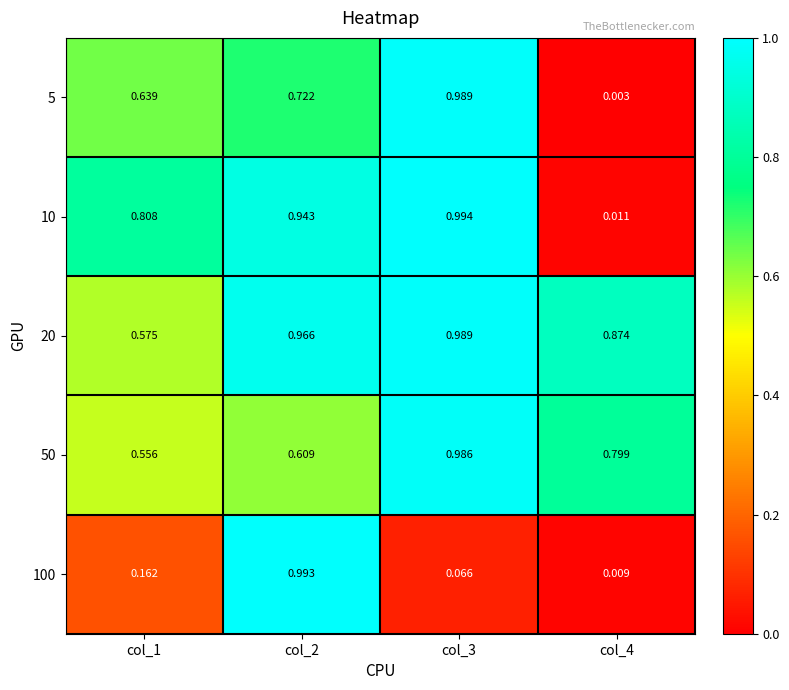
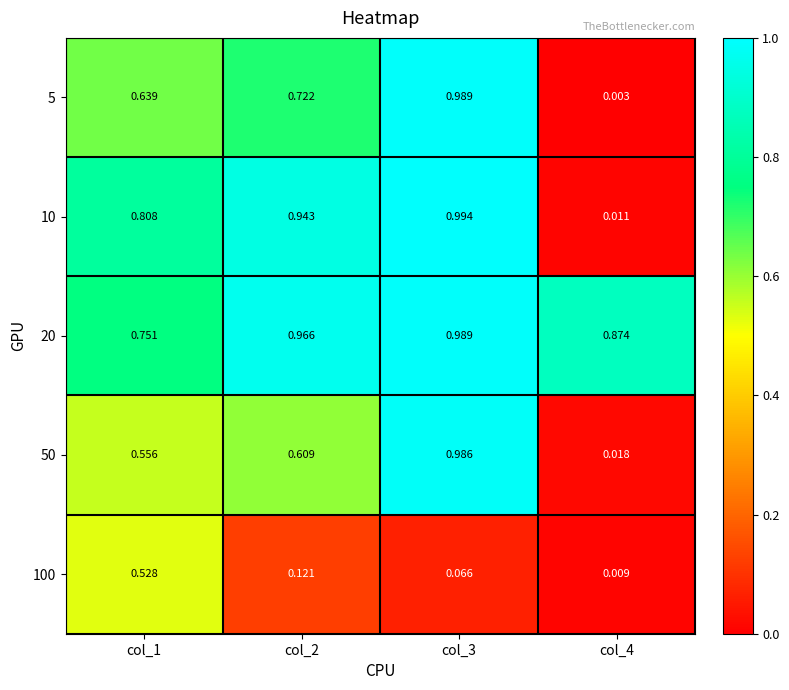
20, col_1: 0.575 -> 0.751
50, col_4: 0.799 -> 0.018
100, col_1: 0.162 -> 0.528
100, col_2: 0.993 -> 0.121
